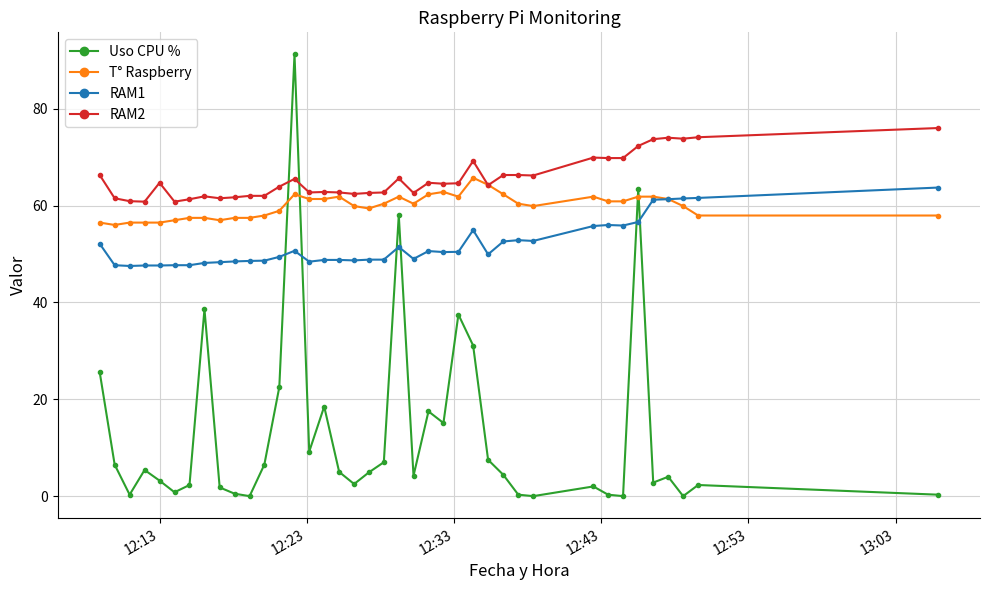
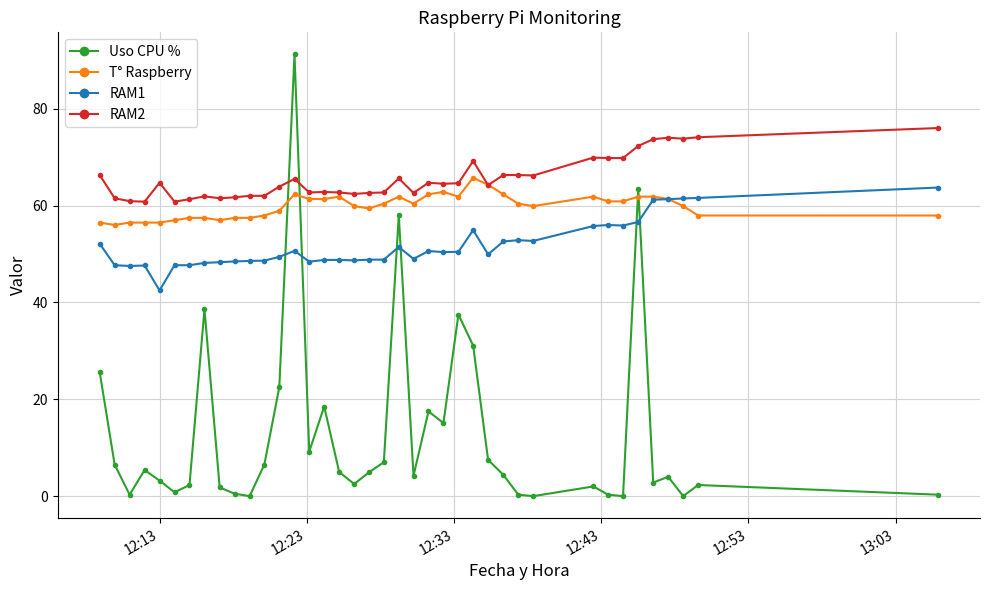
RAM1, 12:13: 48 -> 42
